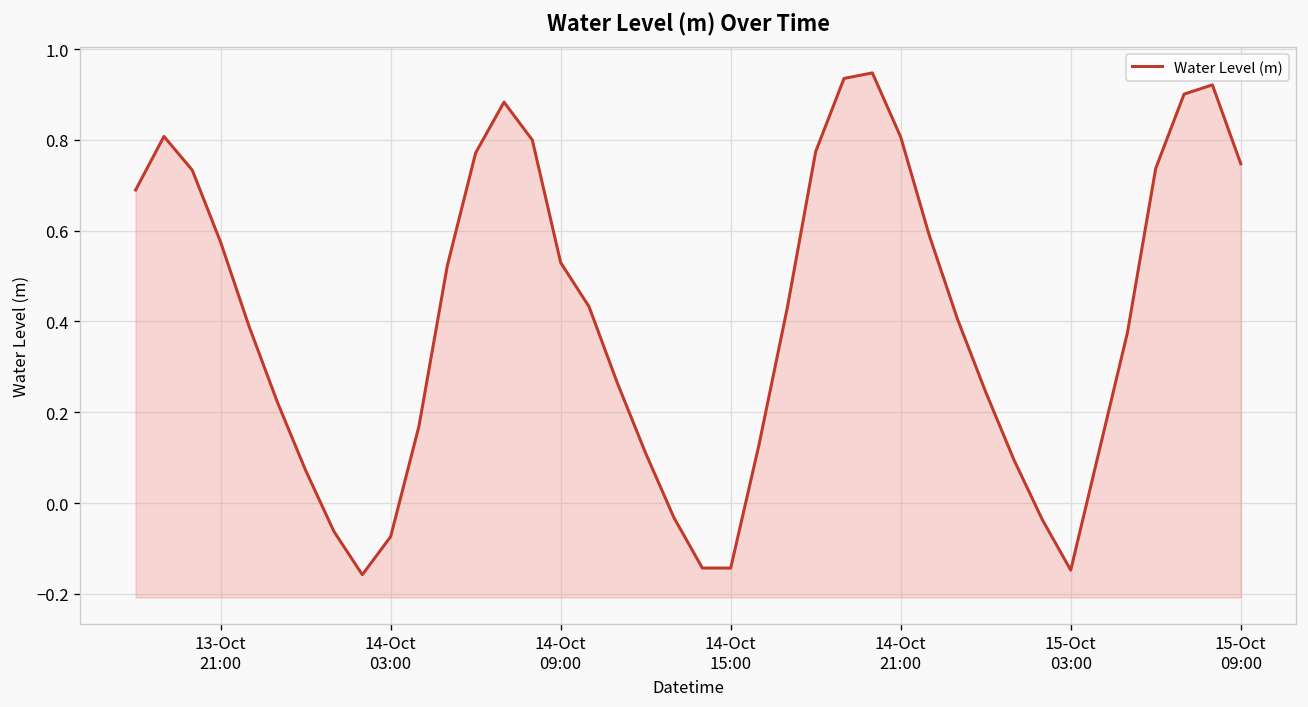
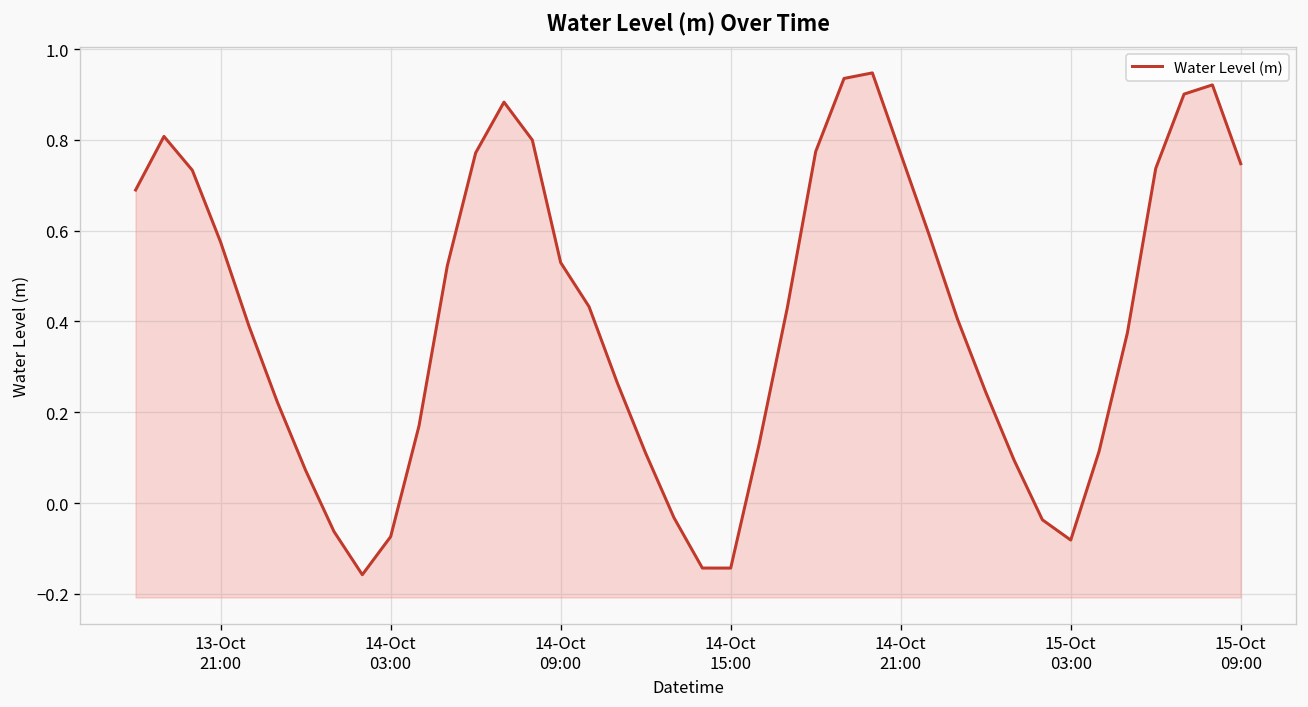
14-Oct 21:00: 0.81 -> 0.77
15-Oct 03:00: -0.15 -> -0.08
